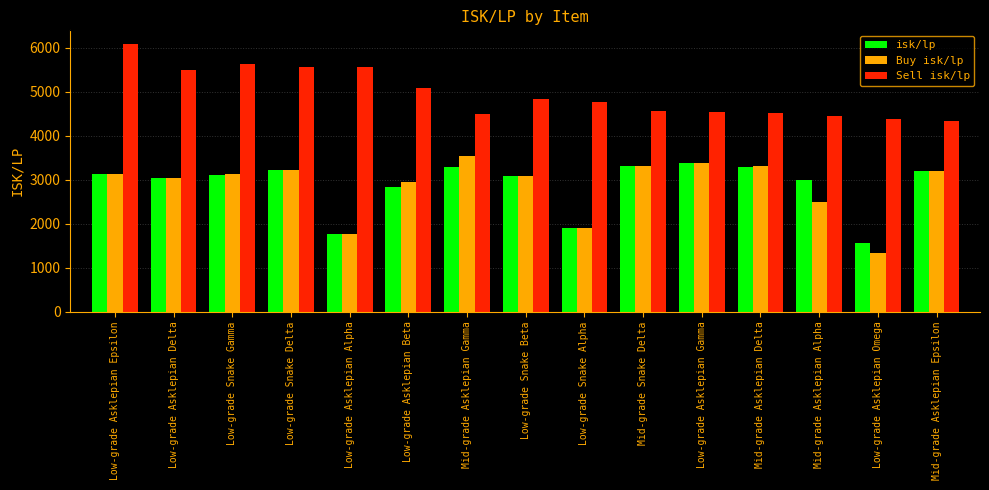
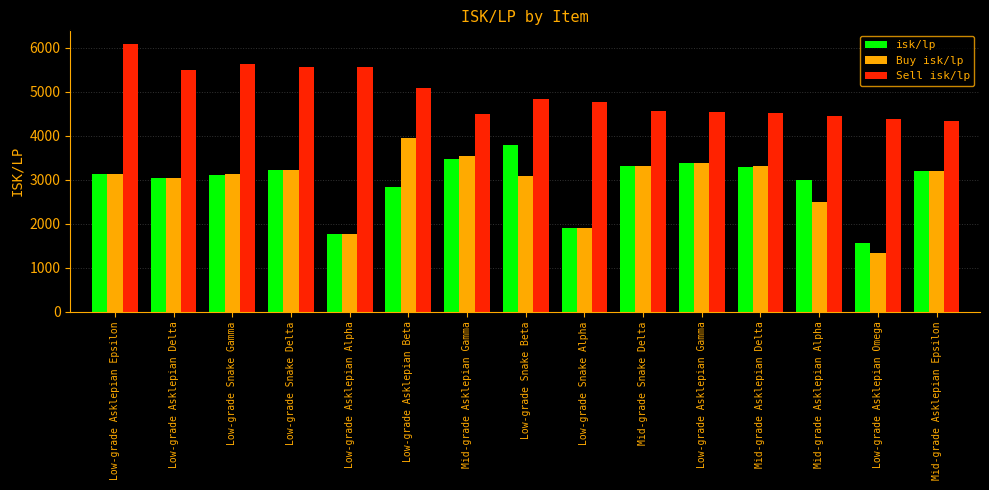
Buy isk/lp, Low-grade Asklepian Beta: 2900 -> 3900
isk/lp, Mid-grade Asklepian Gamma: 3300 -> 3500
isk/lp, Low-grade Snake Beta: 3100 -> 3800
